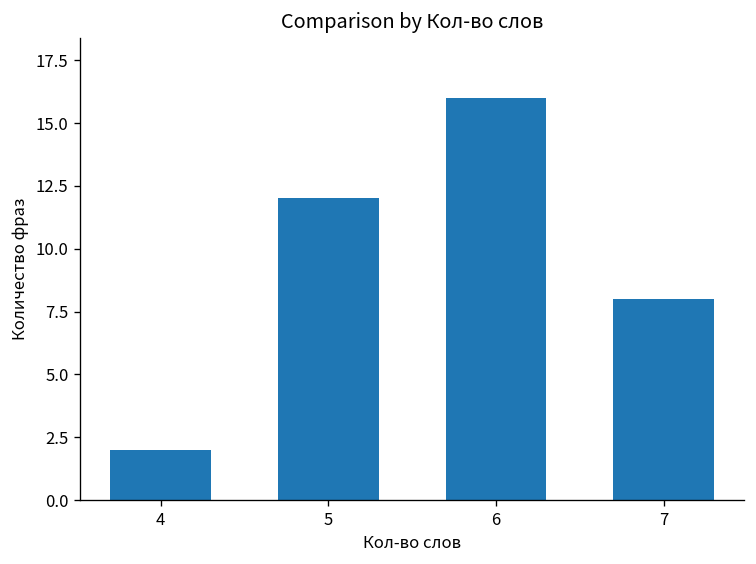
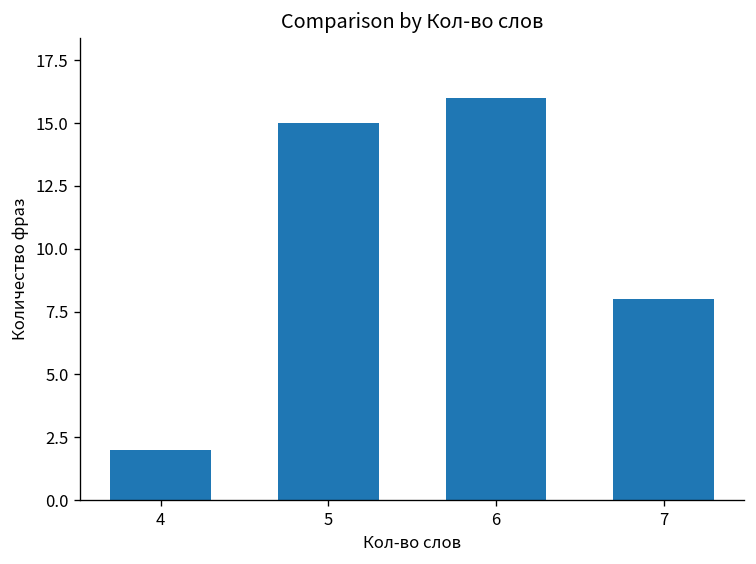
5: 12 -> 15
